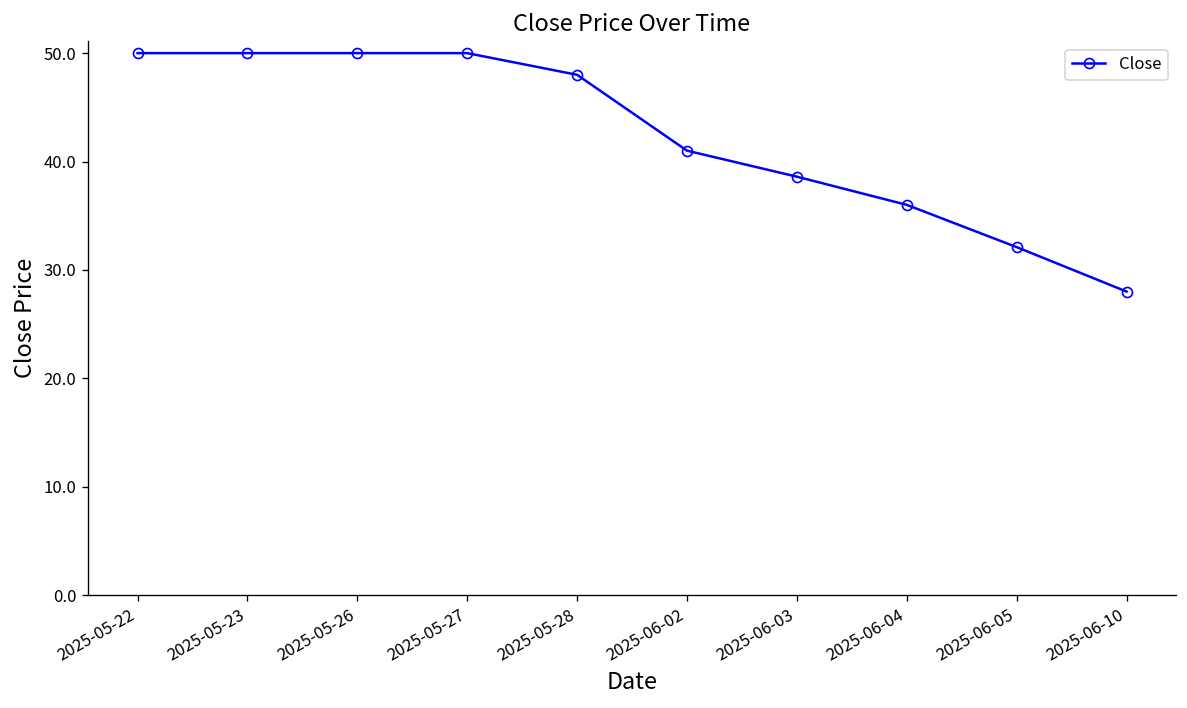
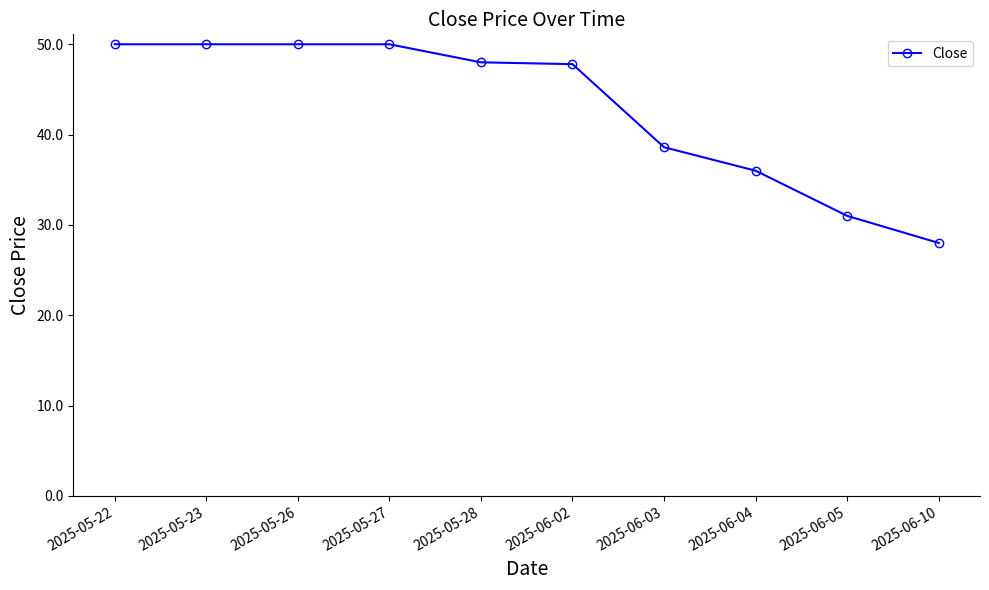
2025-06-02: 41 -> 48
2025-06-05: 32 -> 31
